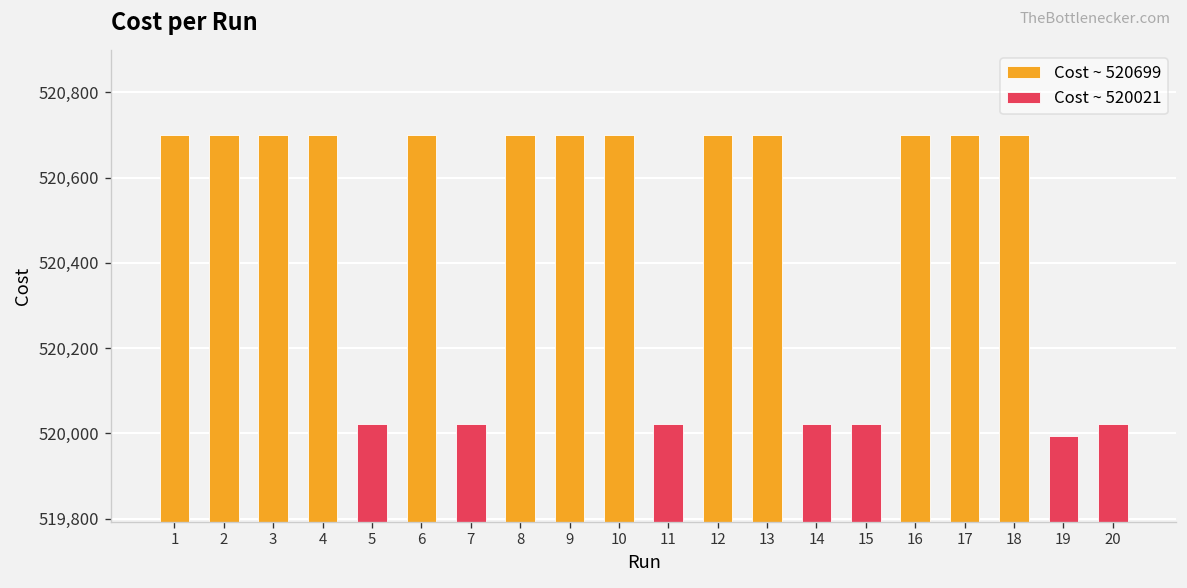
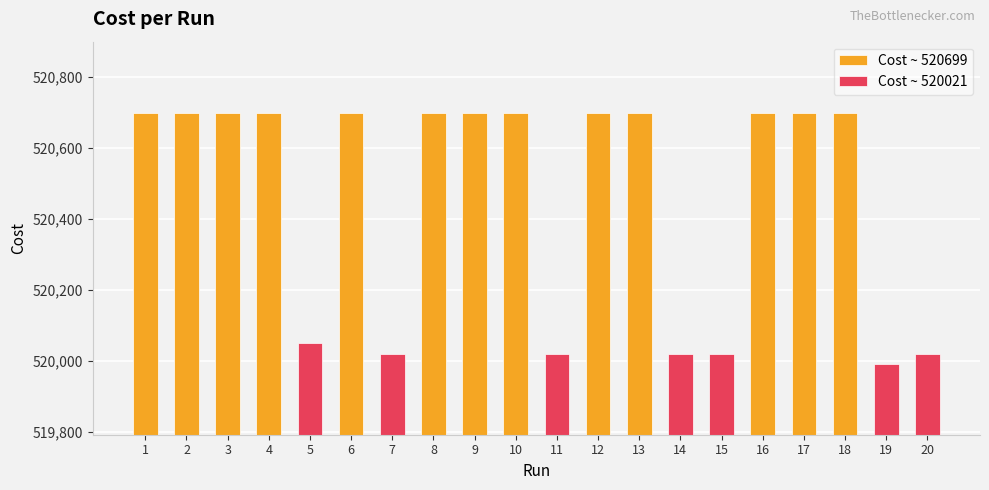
Cost ~ 520021, 5: 520,020 -> 520,050
